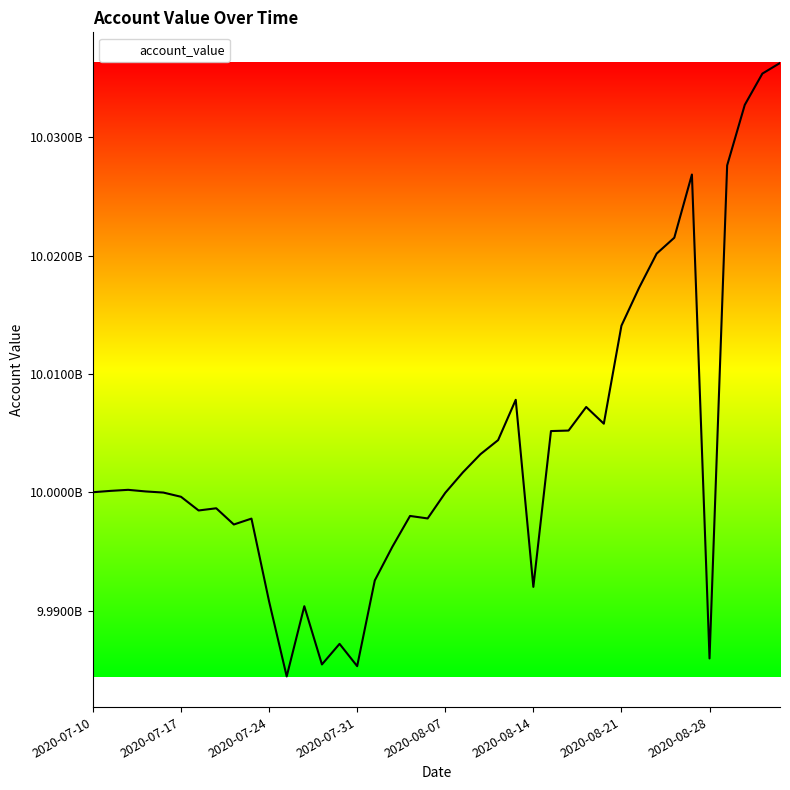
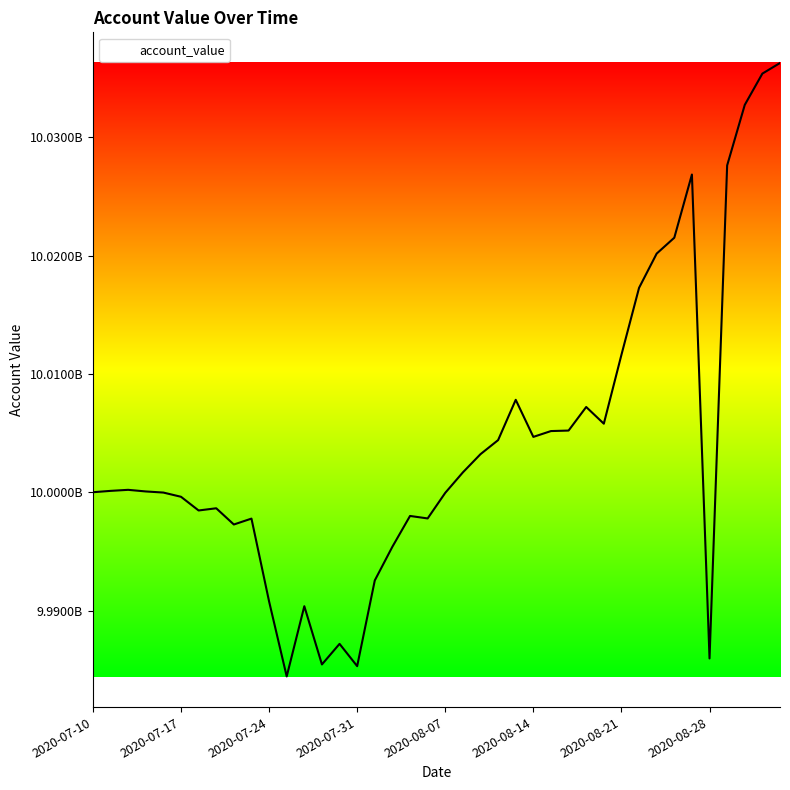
2020-08-14: 9992000000 -> 10004700000
2020-08-21: 10014100000 -> 10011600000
